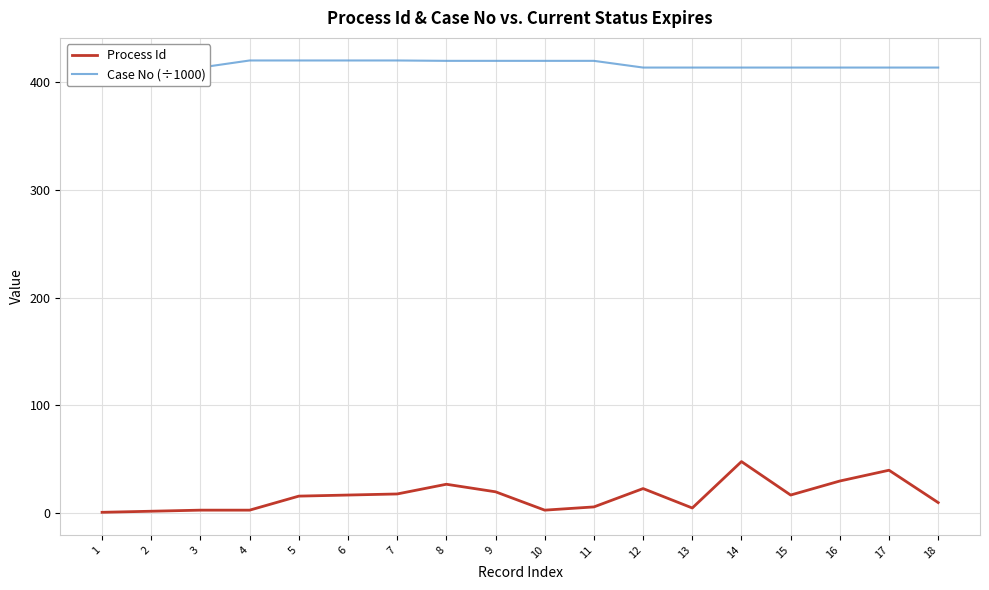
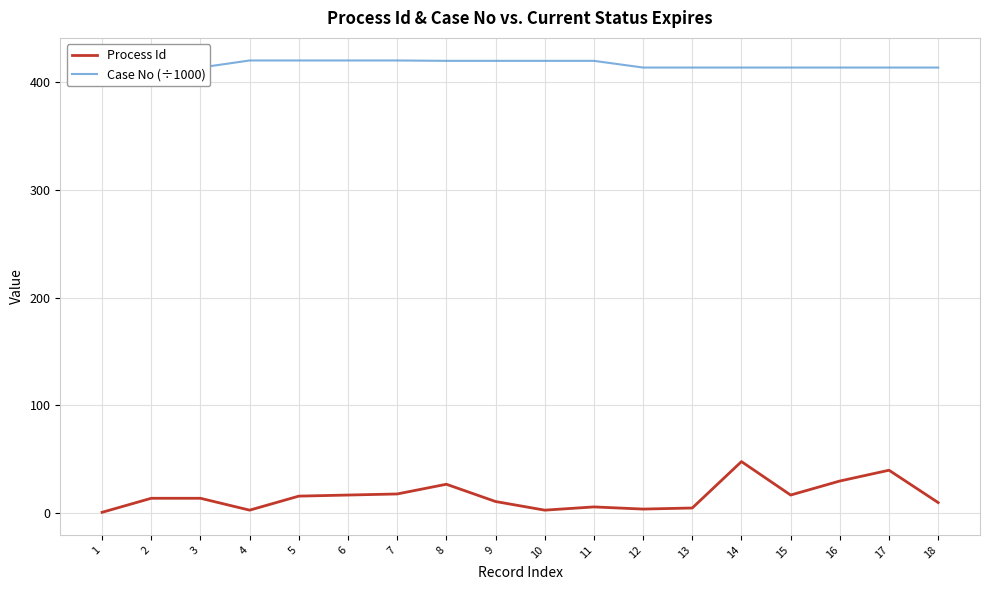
Process Id, 2: 2 -> 14
Process Id, 3: 3 -> 14
Process Id, 9: 20 -> 11
Process Id, 12: 23 -> 4
